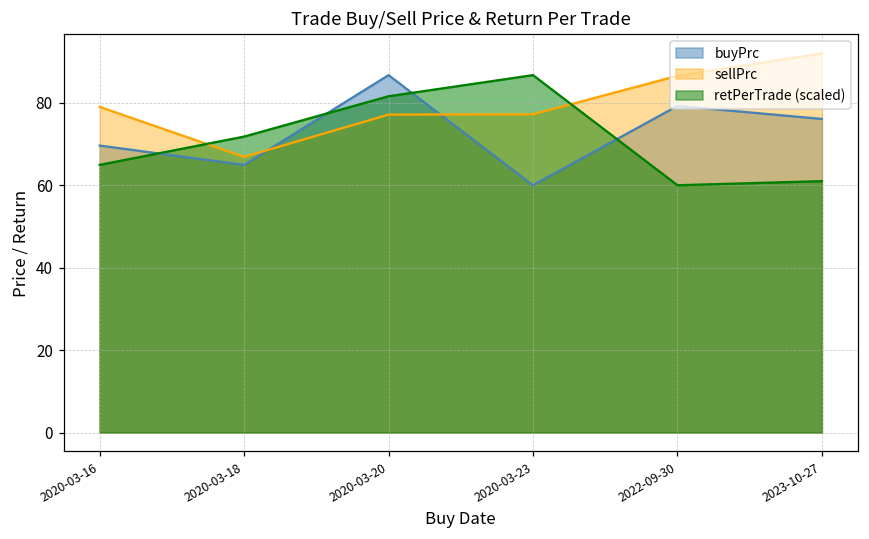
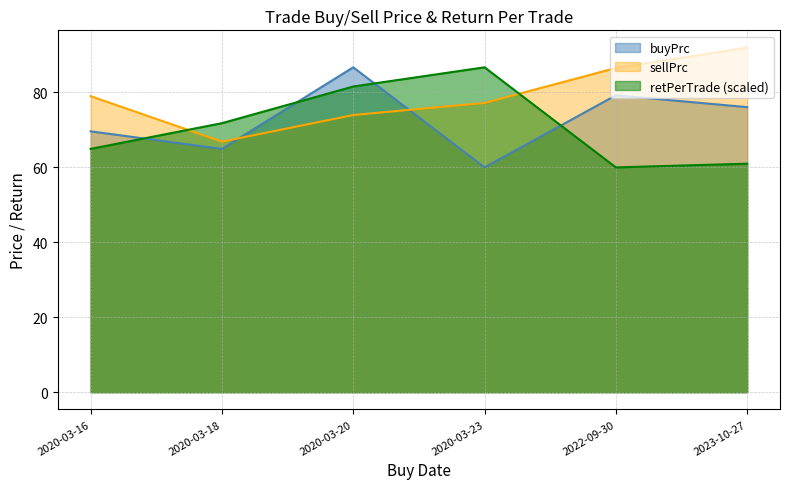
sellPrc, 2020-03-20: 77 -> 74
